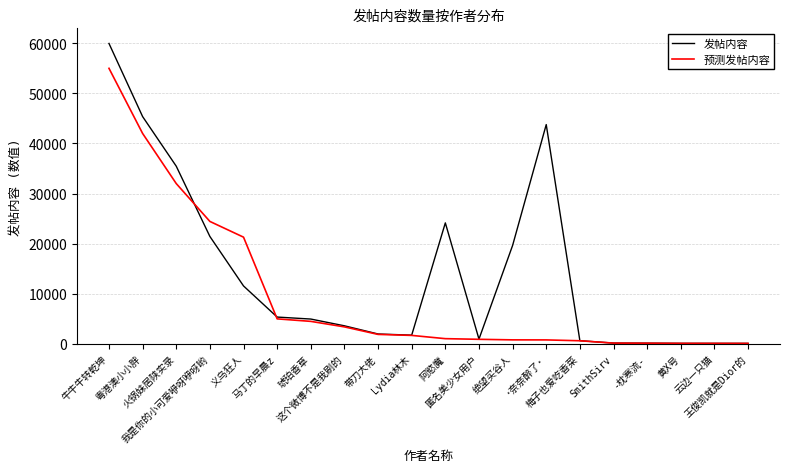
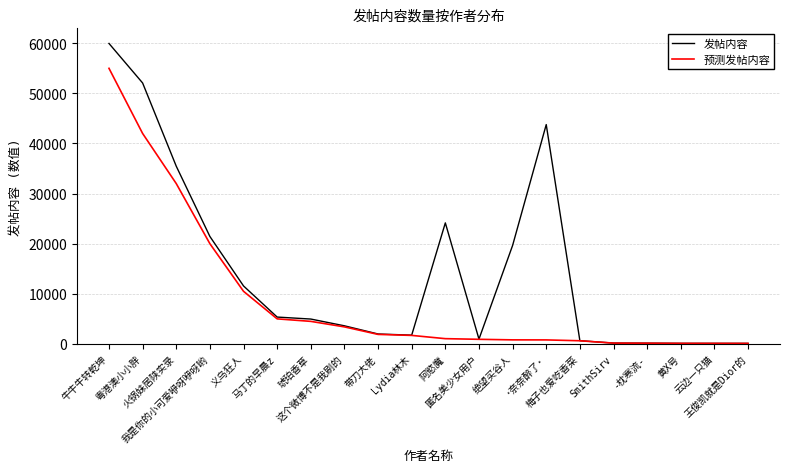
发帖内容, 粤港澳小小胖: 45000 -> 52000
预测发帖内容, 我是你的小可爱咿呀咿呀哟: 24000 -> 20000
预测发帖内容, 义乌狂人: 21000 -> 11000
